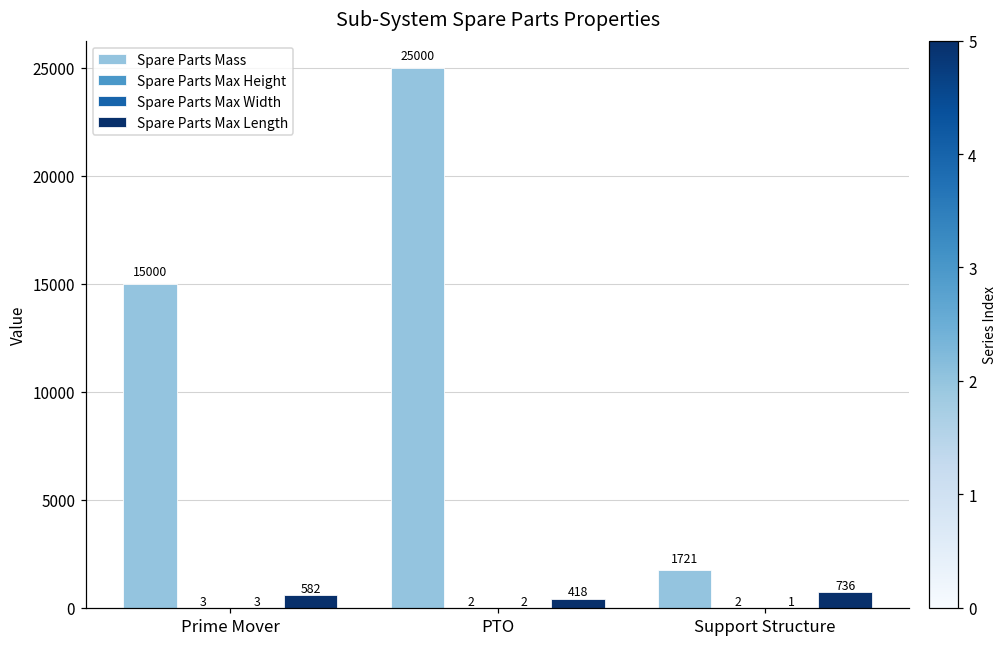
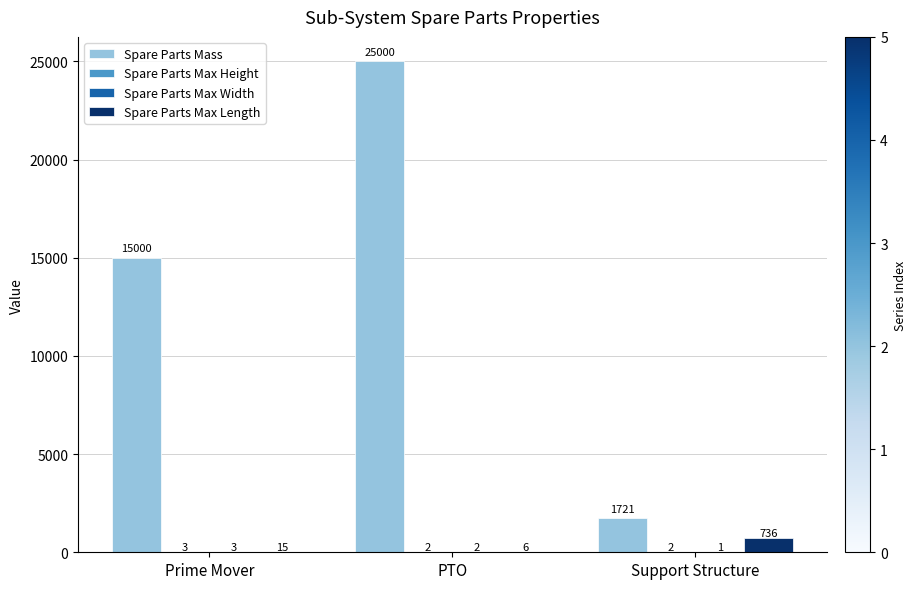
Spare Parts Max Length, Prime Mover: 582 -> 15
Spare Parts Max Length, PTO: 418 -> 6
